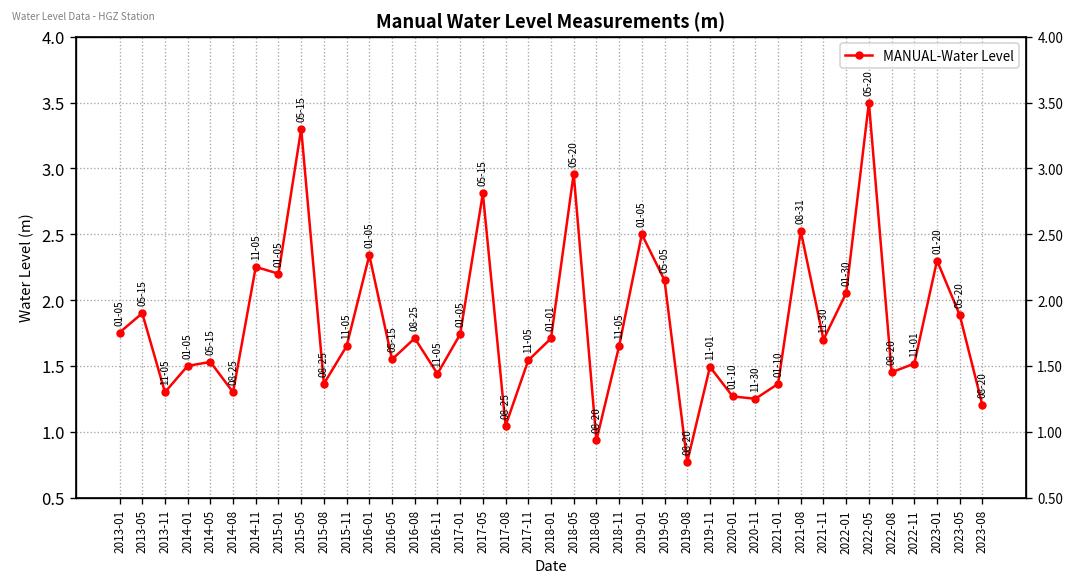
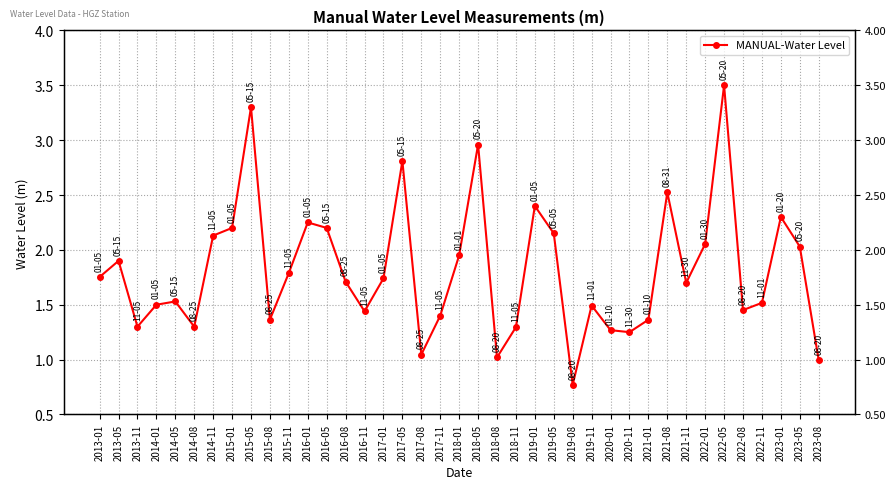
2014-11: 2.25 -> 2.13
2015-11: 1.65 -> 1.79
2016-01: 2.34 -> 2.25
2016-05: 1.55 -> 2.20
2017-11: 1.54 -> 1.40
2018-01: 1.71 -> 1.95
2018-08: 0.93 -> 1.02
2018-11: 1.65 -> 1.30
2019-01: 2.5 -> 2.4
2023-05: 1.89 -> 2.03
2023-08: 1.20 -> 1.00
